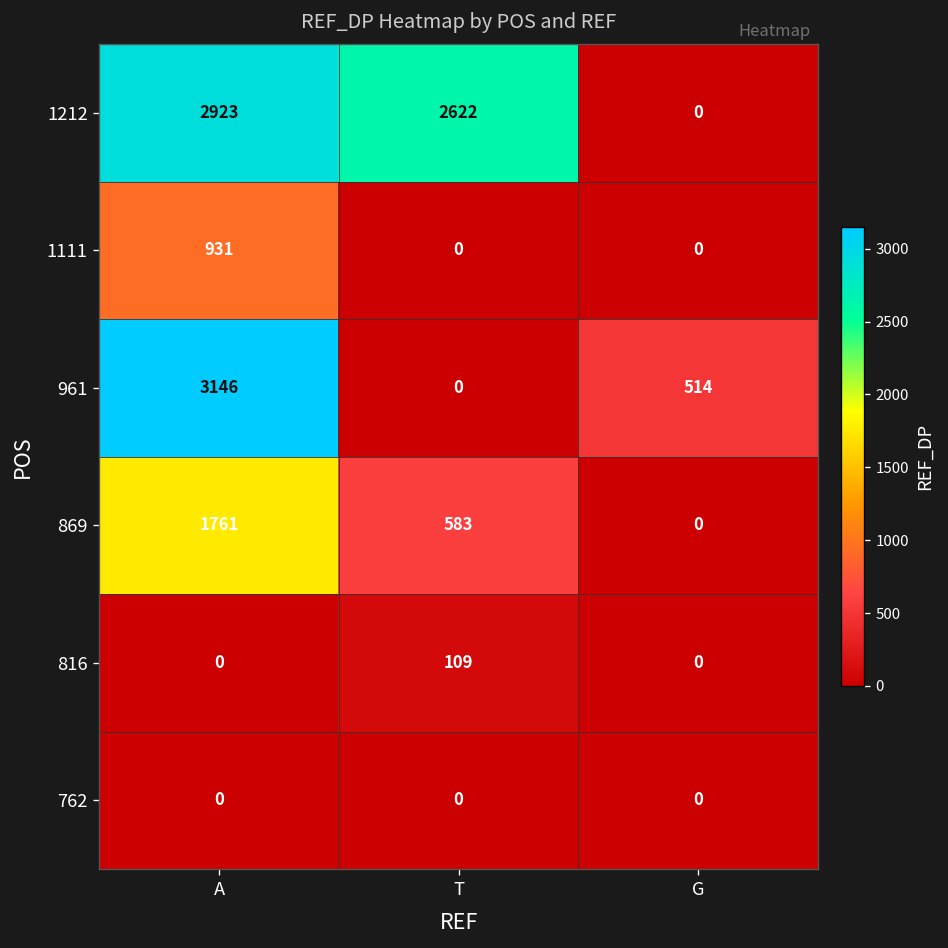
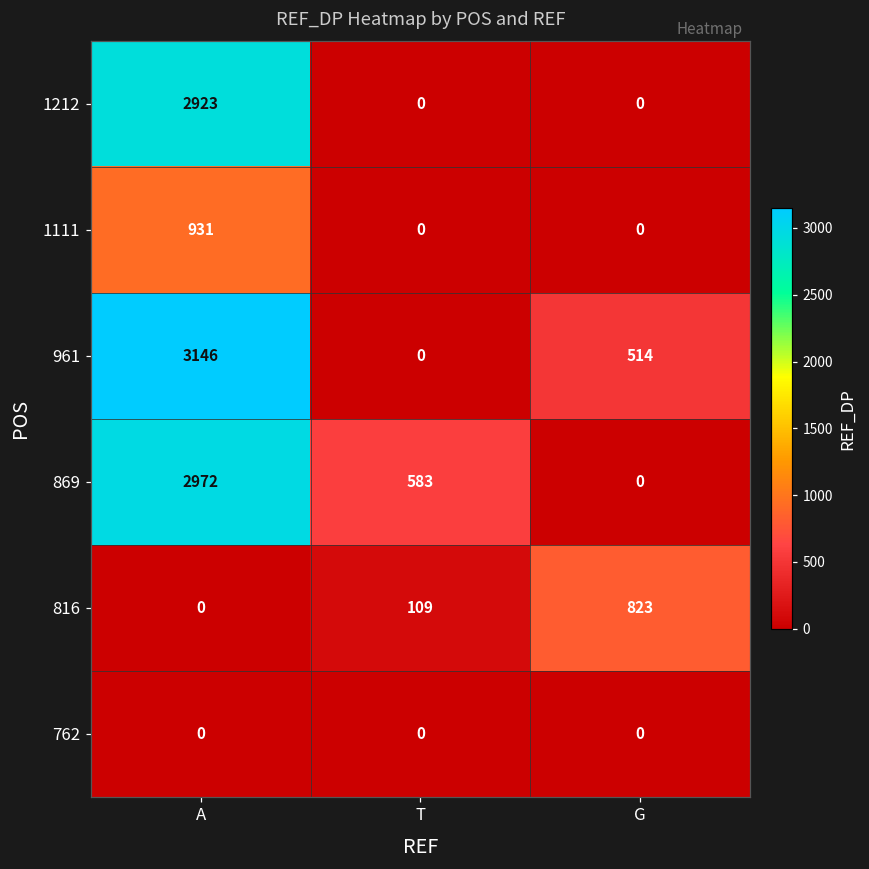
1212, T: 2622 -> 0
869, A: 1761 -> 2972
816, G: 0 -> 823
